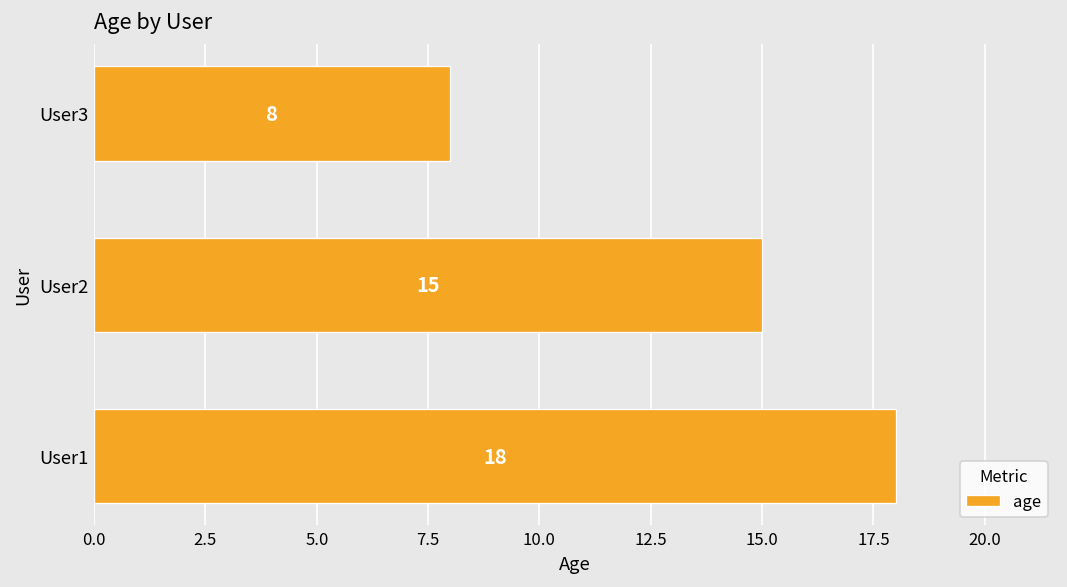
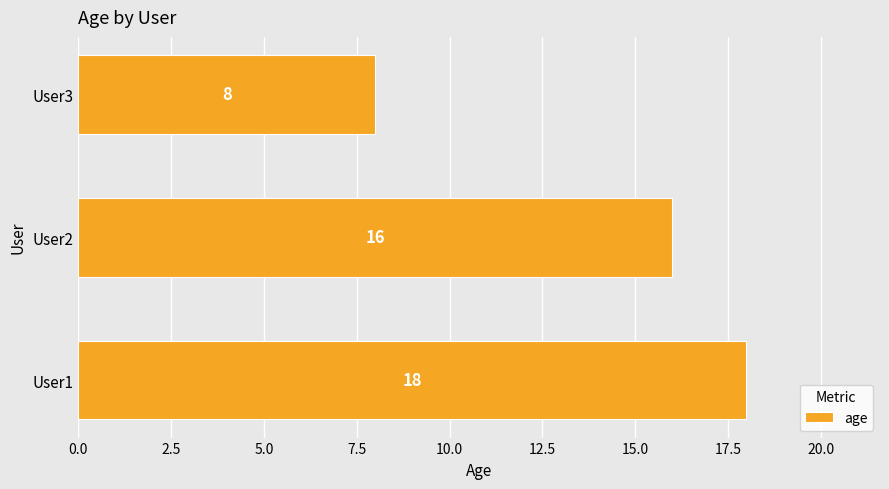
User2: 15 -> 16
